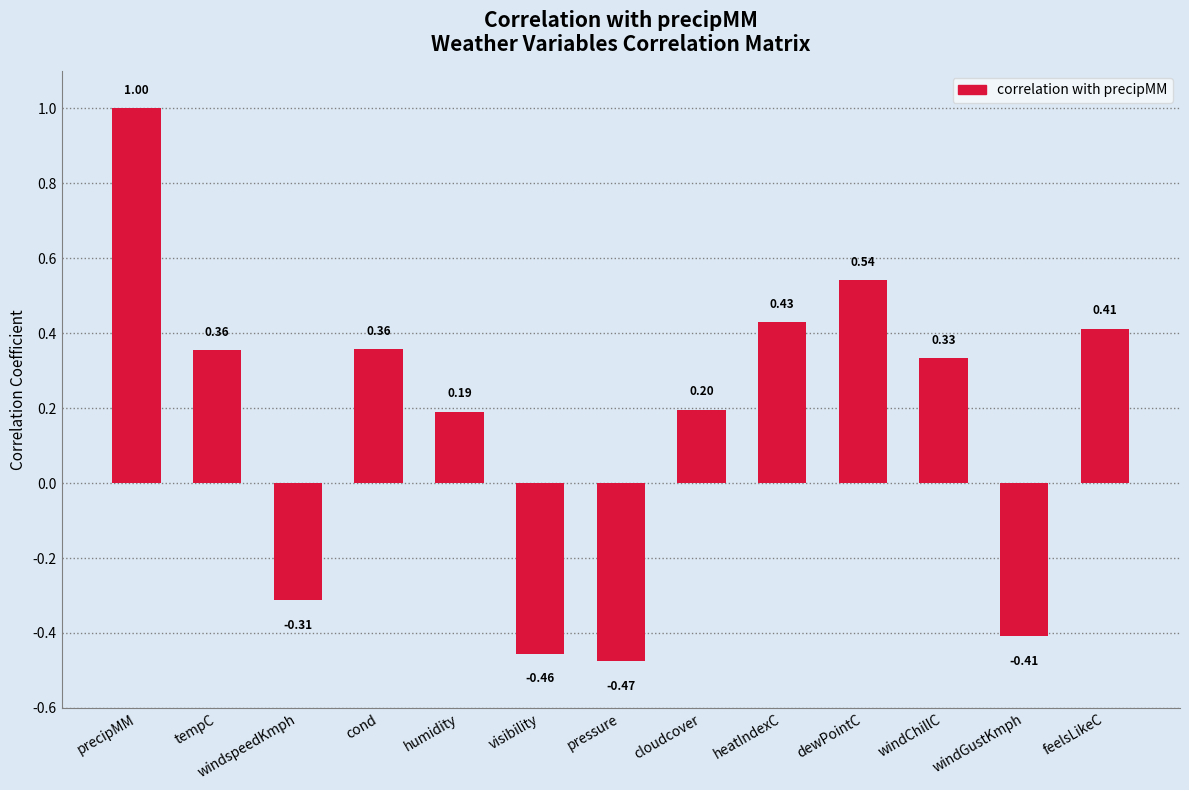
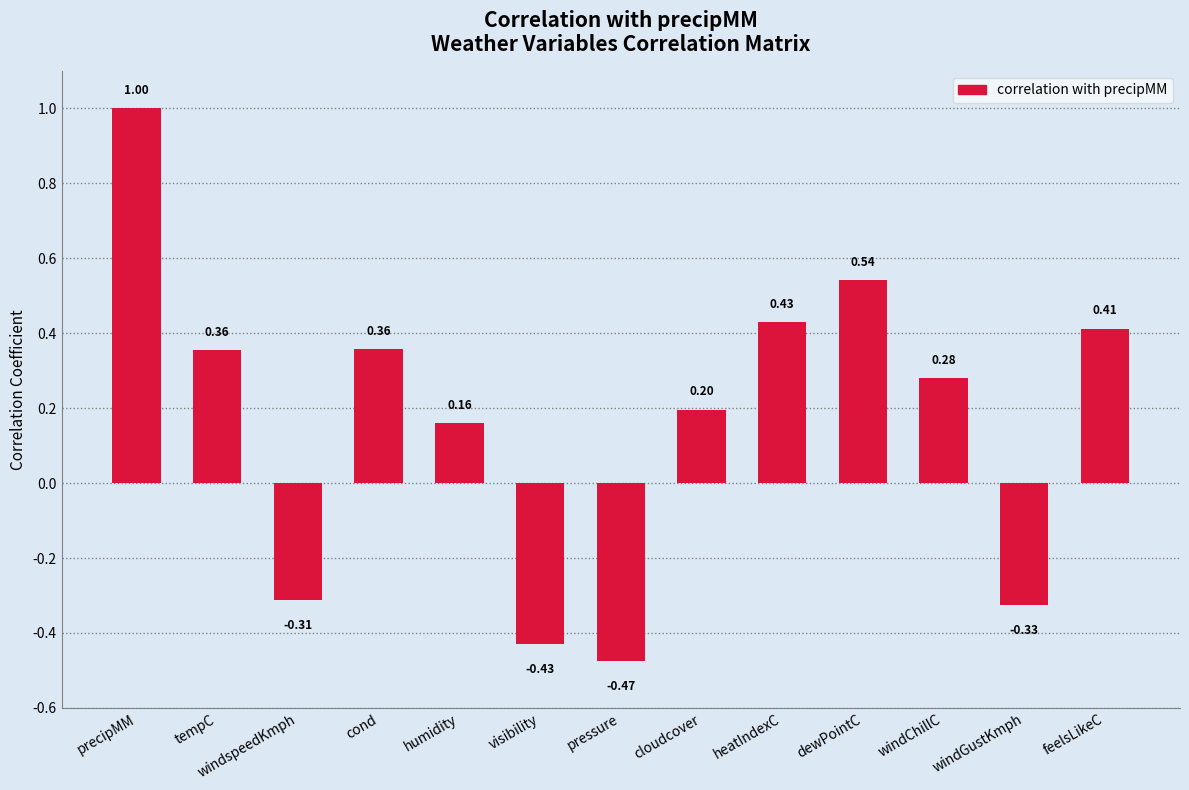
humidity: 0.19 -> 0.16
visibility: -0.46 -> -0.43
windChillC: 0.33 -> 0.28
windGustKmph: -0.41 -> -0.33
